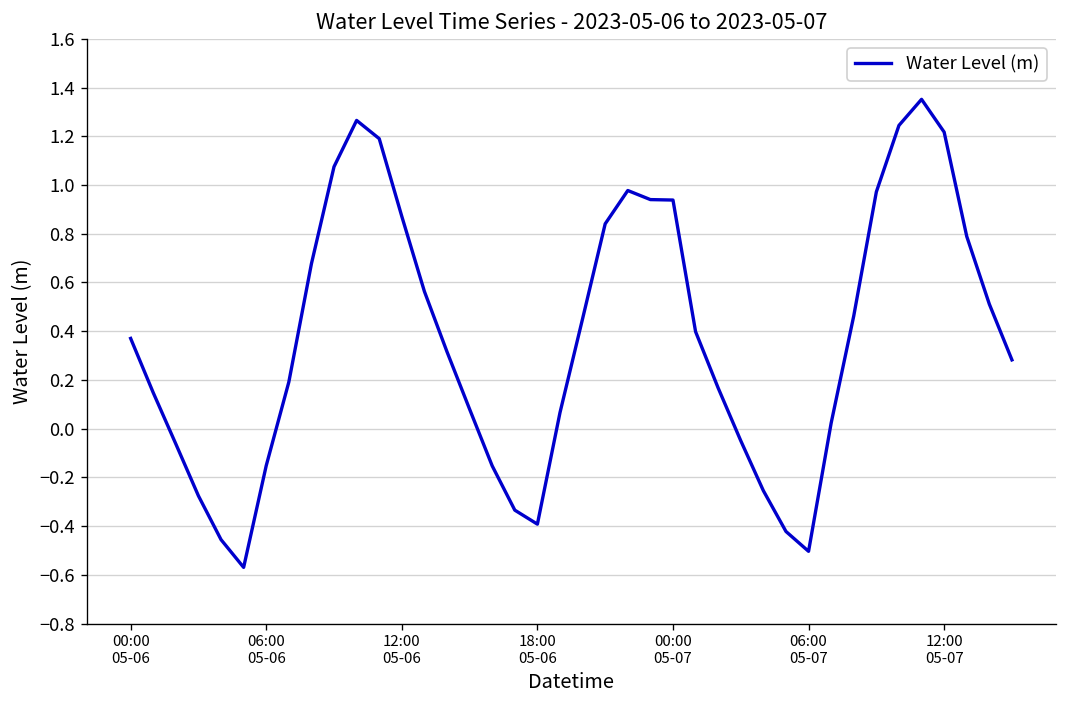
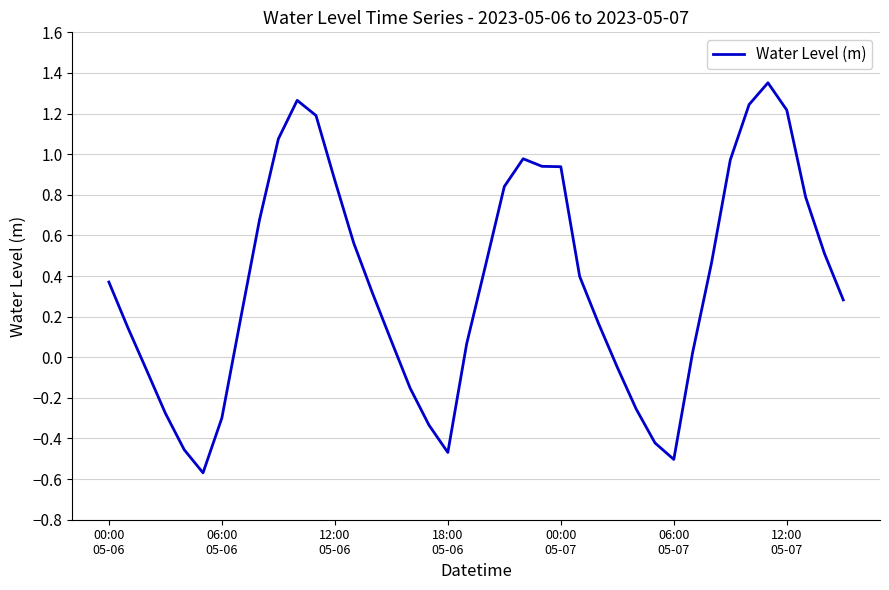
06:00 05-06: -0.15 -> -0.30
18:00 05-06: -0.39 -> -0.47
